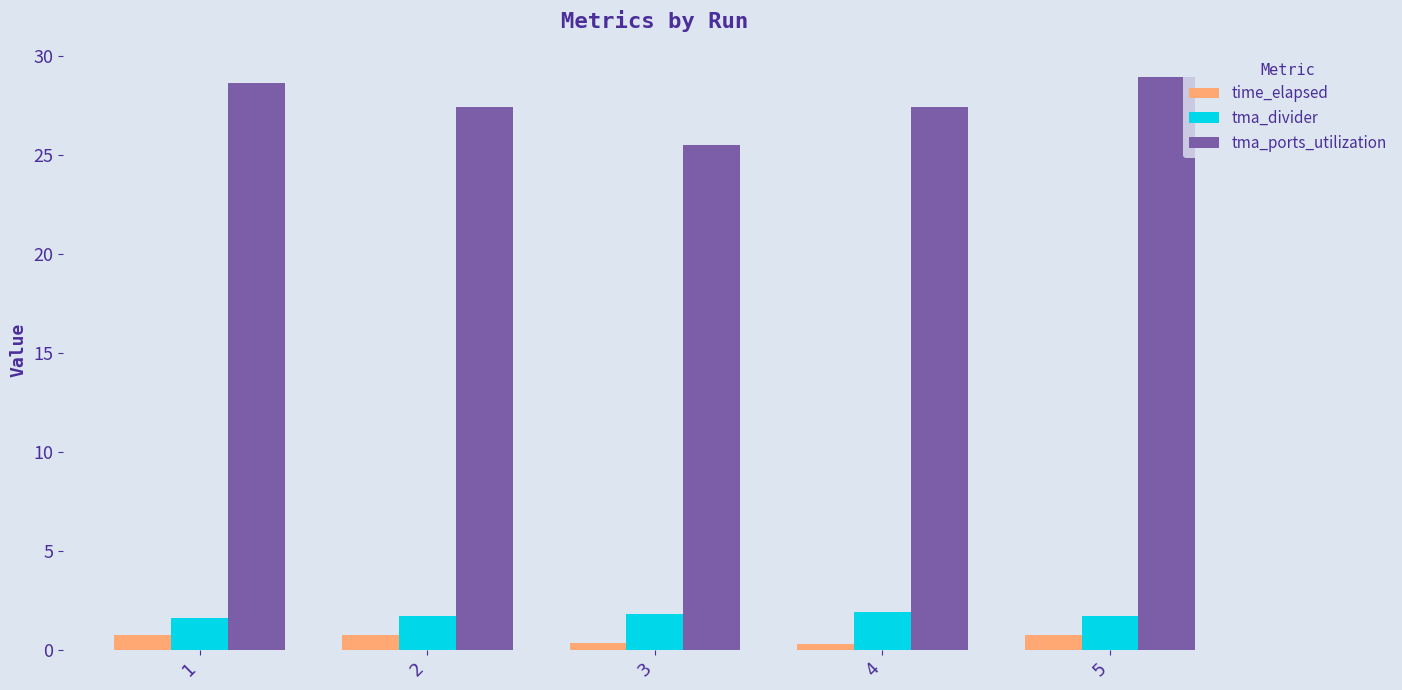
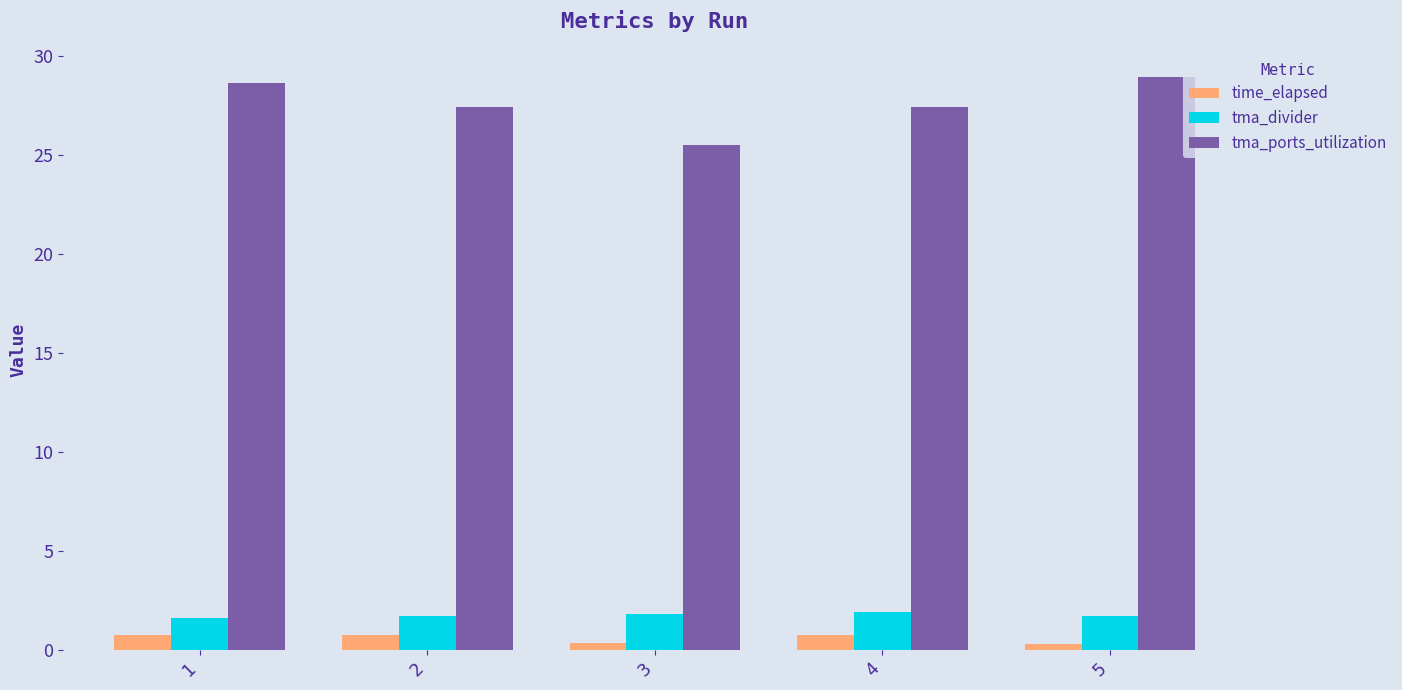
time_elapsed, 4: 0.3 -> 0.7
time_elapsed, 5: 0.7 -> 0.3
